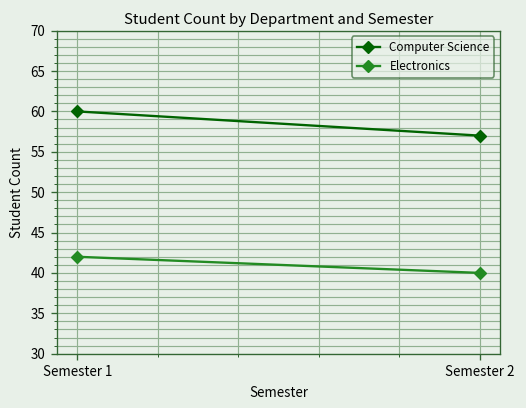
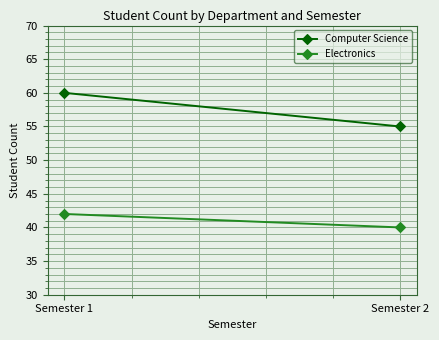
Computer Science, Semester 2: 57 -> 55
